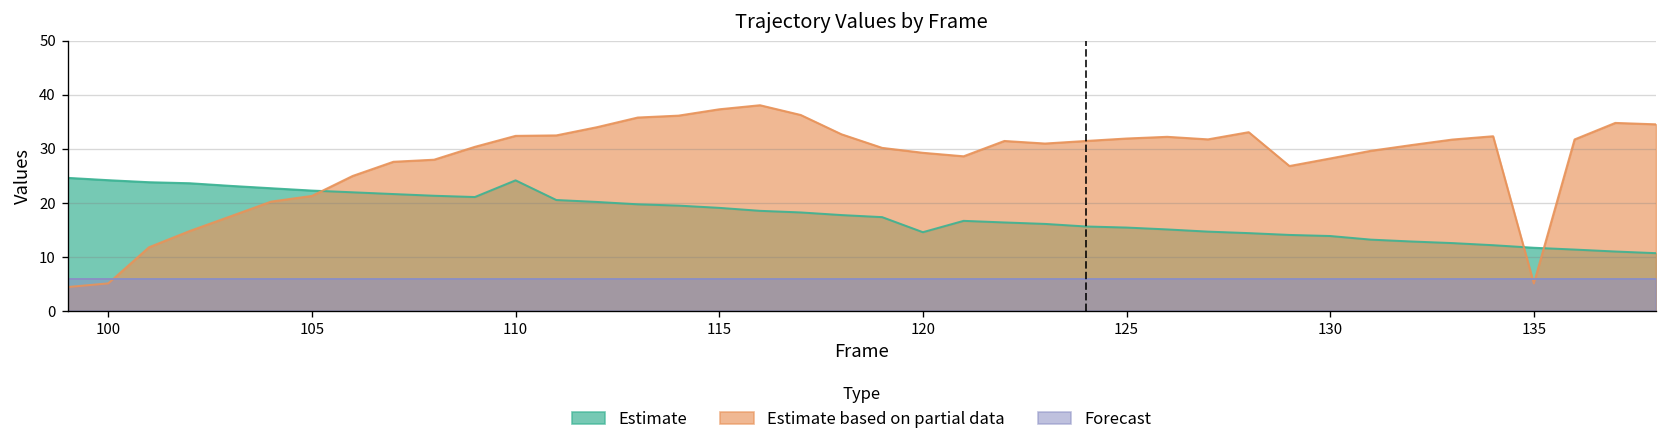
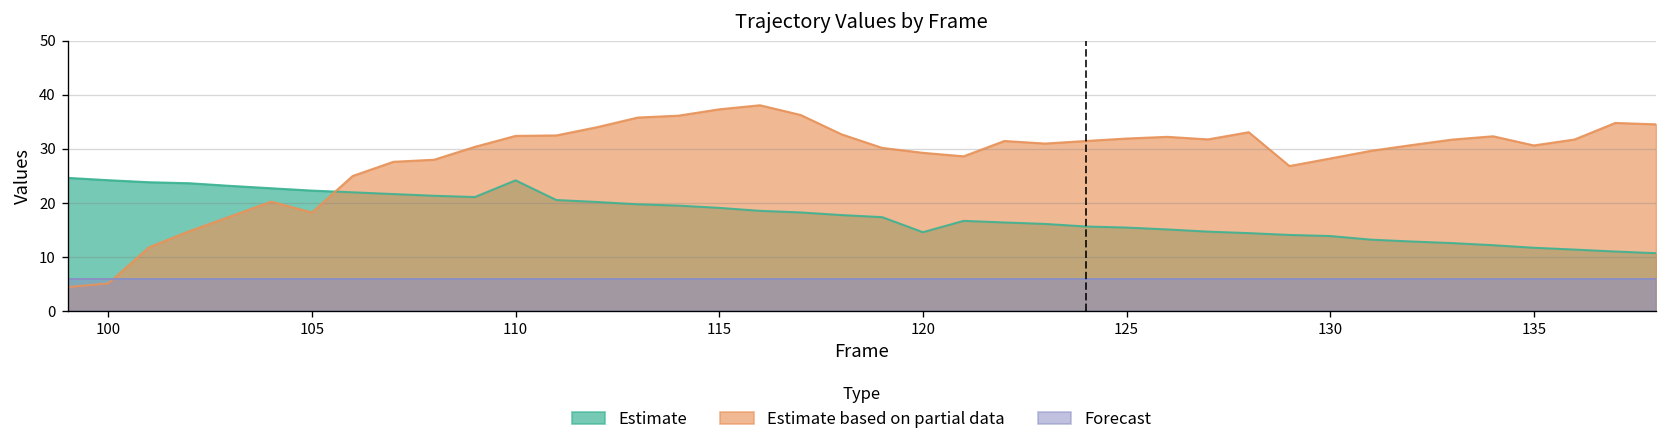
Estimate based on partial data, 105: 21 -> 18
Estimate based on partial data, 135: 5 -> 31
